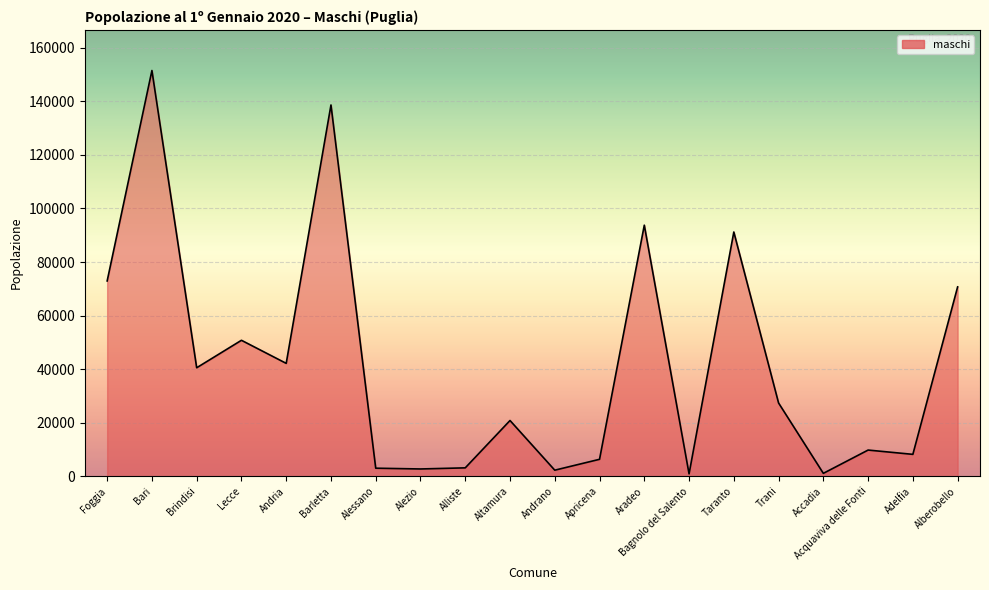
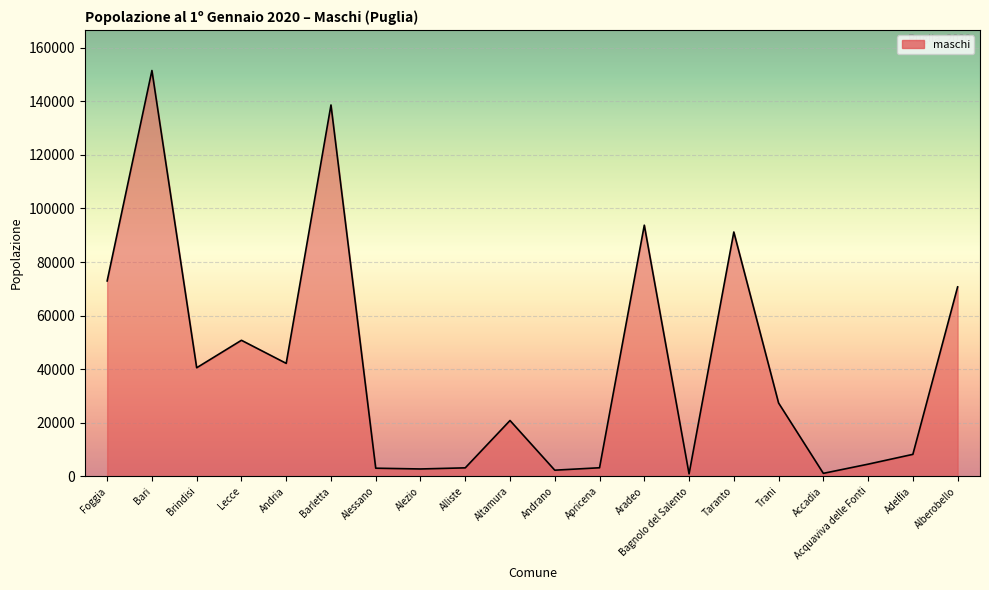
Apricena: 6000 -> 3000
Acquaviva delle Fonti: 10000 -> 5000
